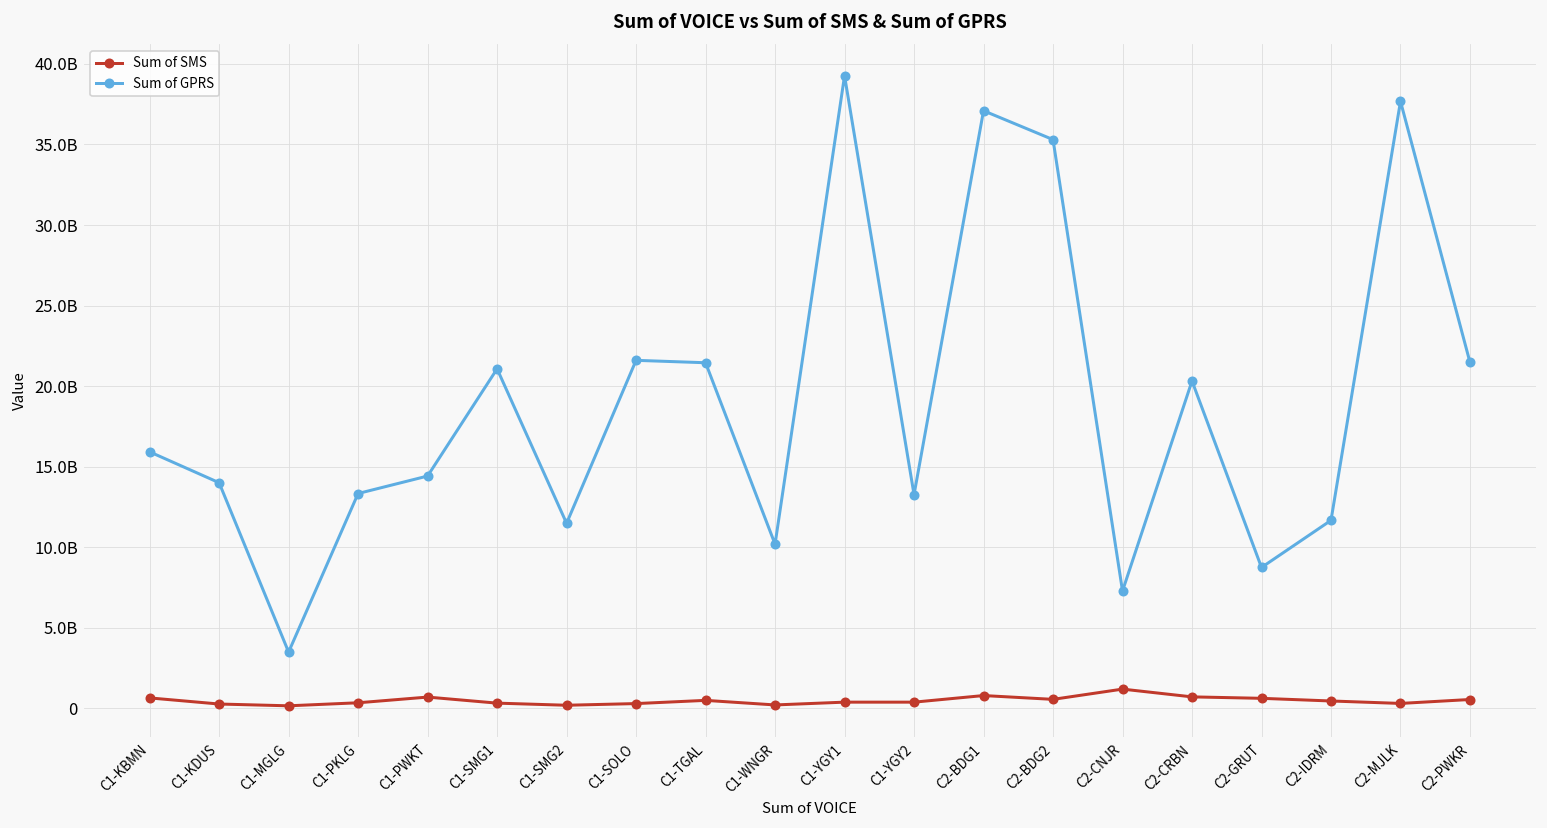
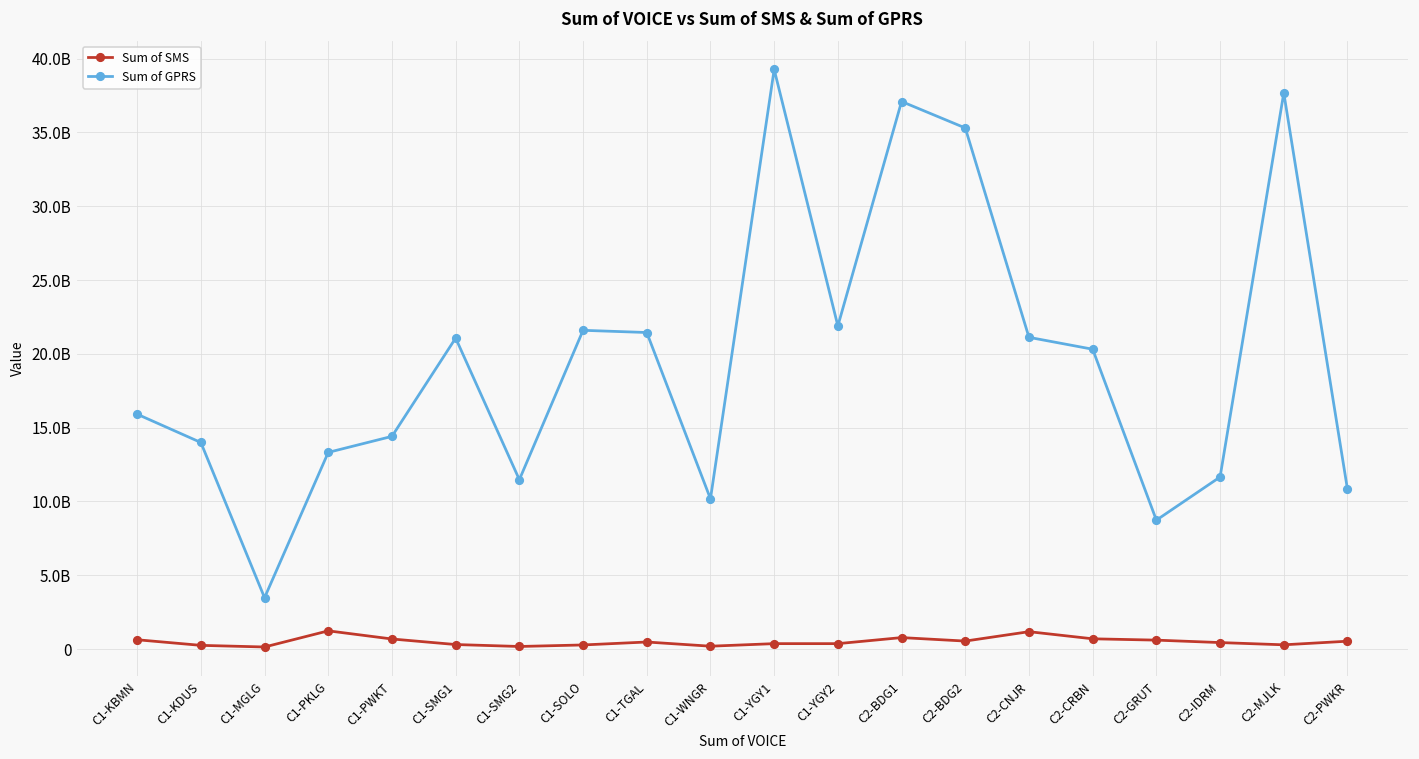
Sum of SMS, C1-PKLG: 300000000 -> 1200000000
Sum of GPRS, C1-YGY2: 13300000000 -> 21900000000
Sum of GPRS, C2-CNJR: 7300000000 -> 21100000000
Sum of GPRS, C2-PWKR: 21500000000 -> 10800000000
